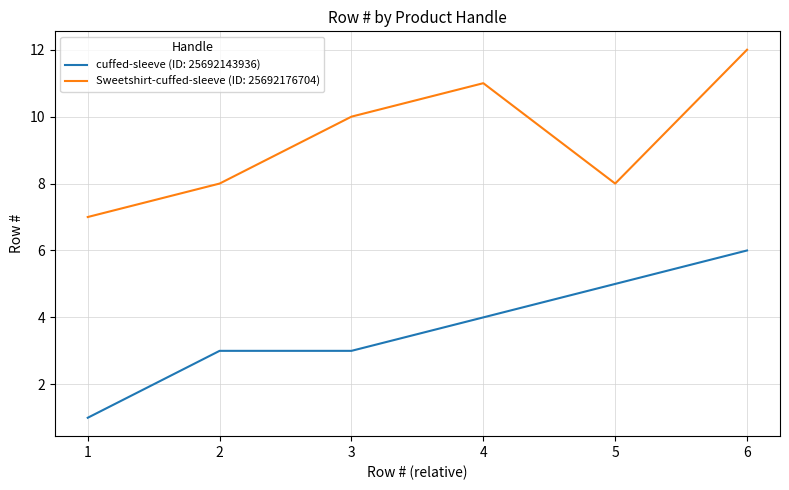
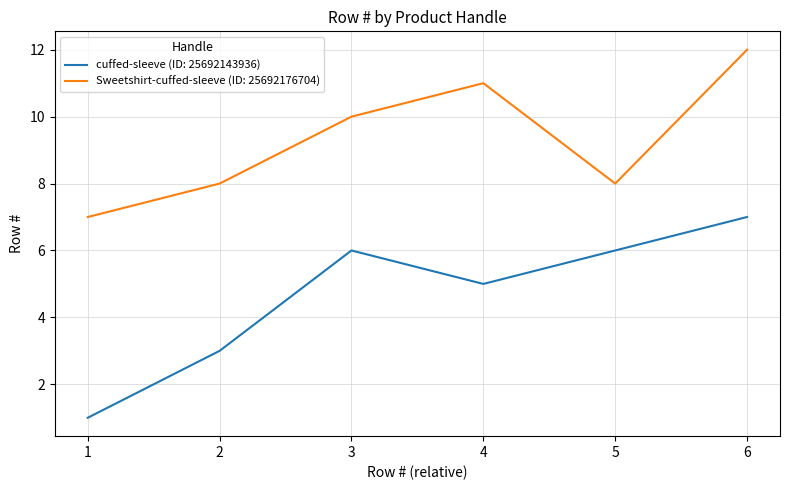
cuffed-sleeve (ID: 25692143936), 3: 3 -> 6
cuffed-sleeve (ID: 25692143936), 4: 4 -> 5
cuffed-sleeve (ID: 25692143936), 5: 5 -> 6
cuffed-sleeve (ID: 25692143936), 6: 6 -> 7
